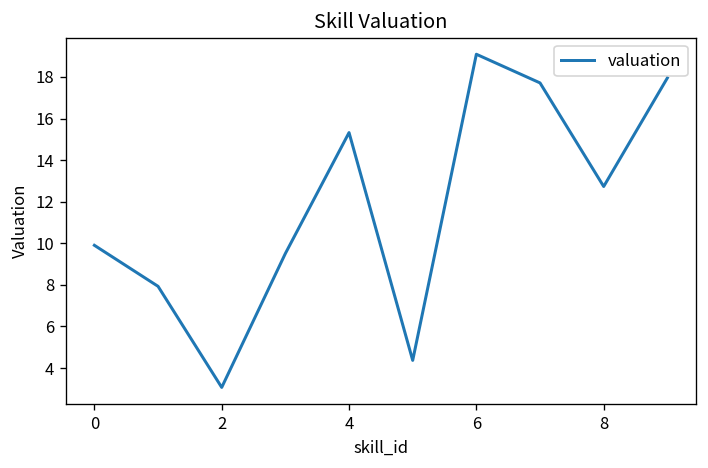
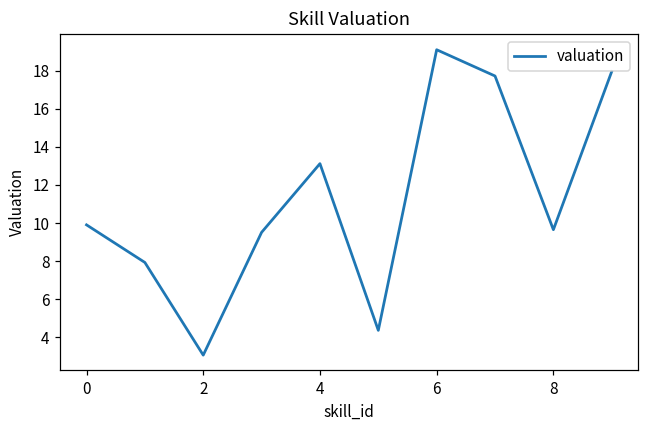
4: 15.3 -> 13.1
8: 12.7 -> 9.6
